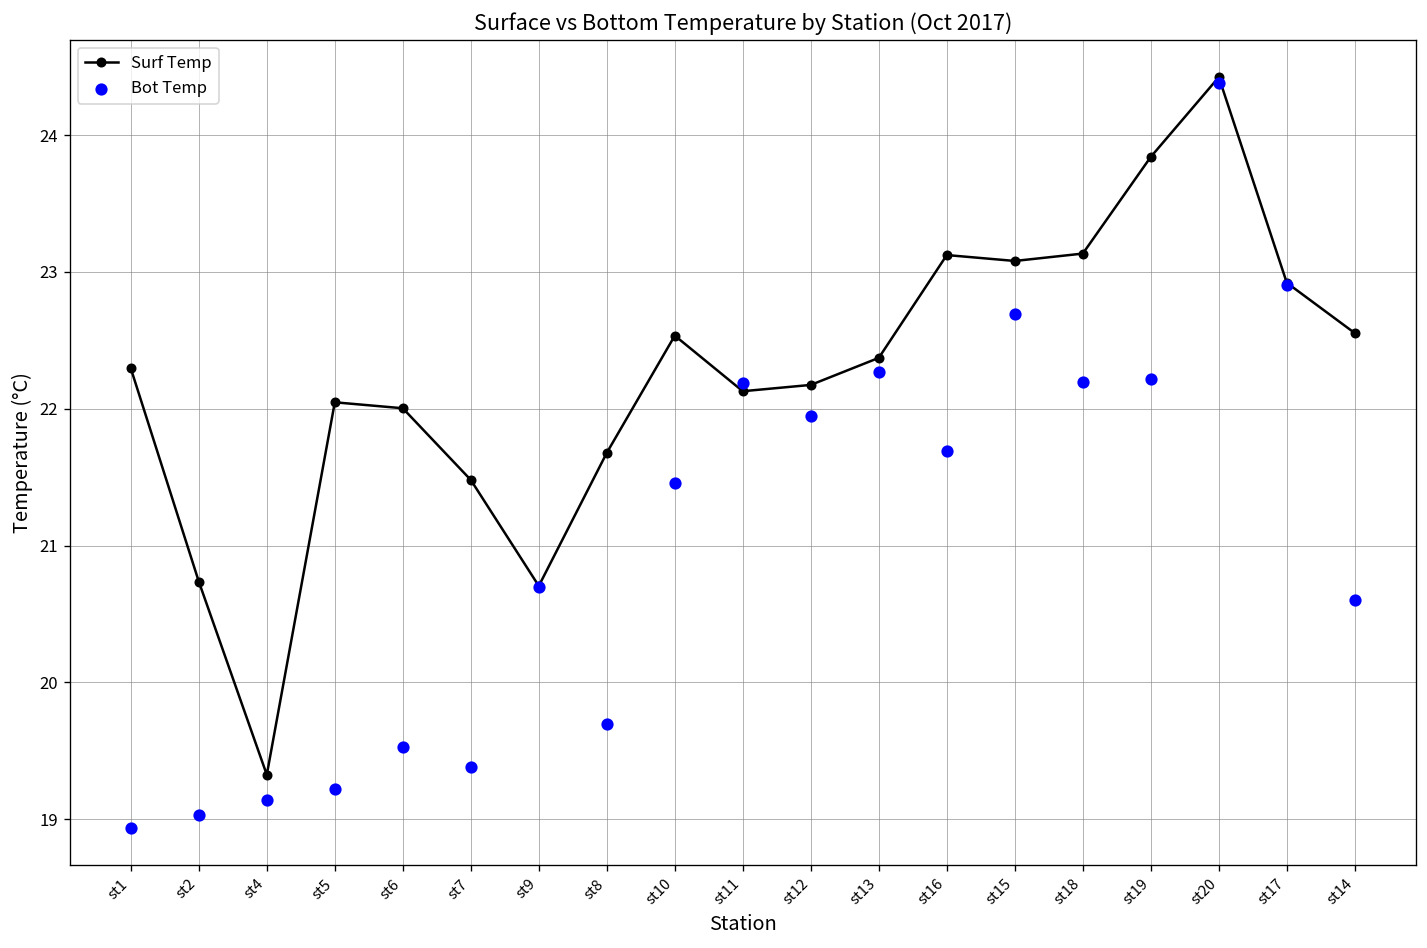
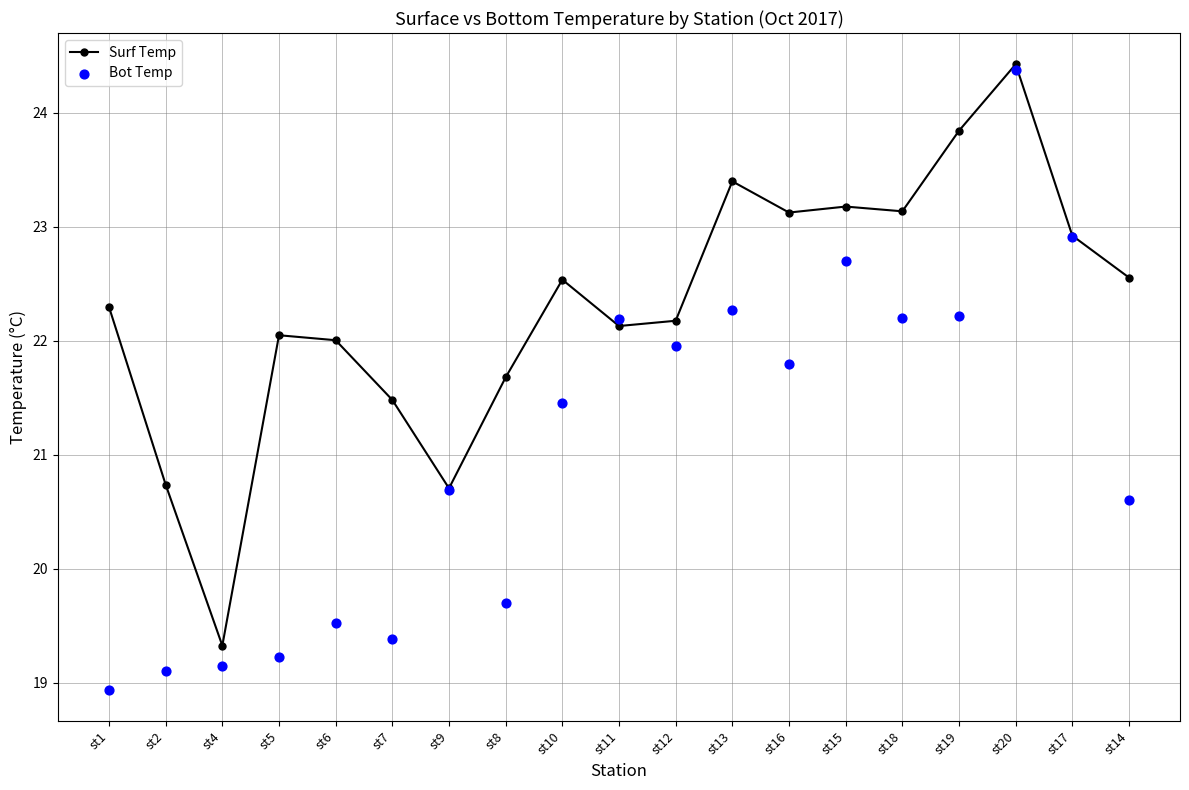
Bot Temp, st2: 19.03 -> 19.10
Surf Temp, st13: 22.37 -> 23.40
Bot Temp, st16: 21.69 -> 21.80
Surf Temp, st15: 23.08 -> 23.18
